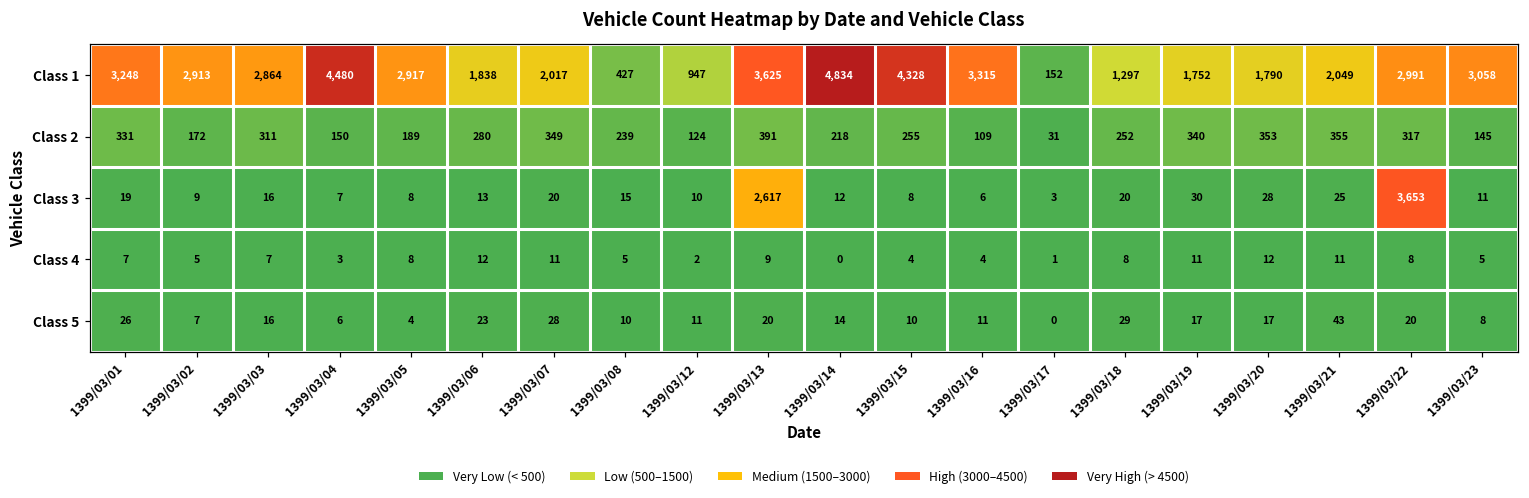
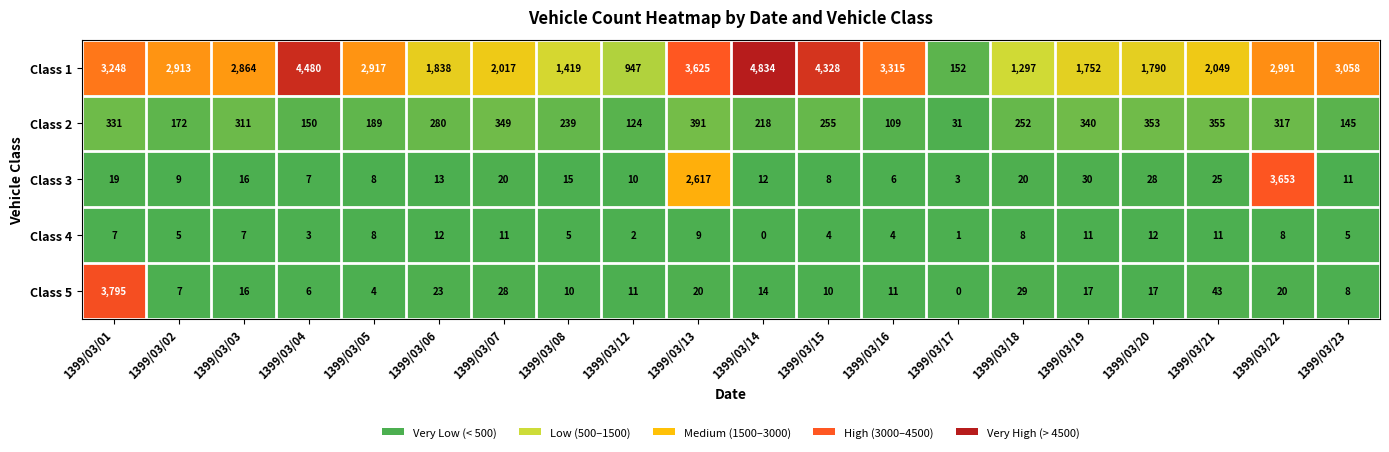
Class 1, 1399/03/08: 427 -> 1,419
Class 5, 1399/03/01: 26 -> 3,795
